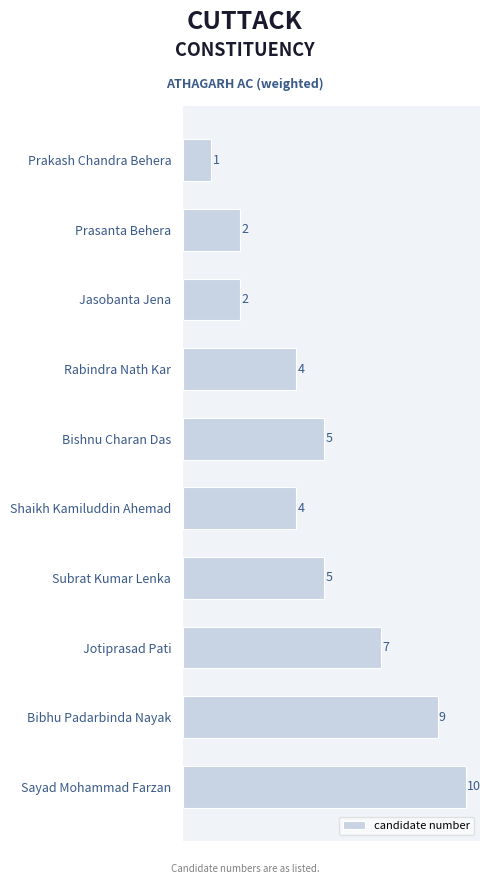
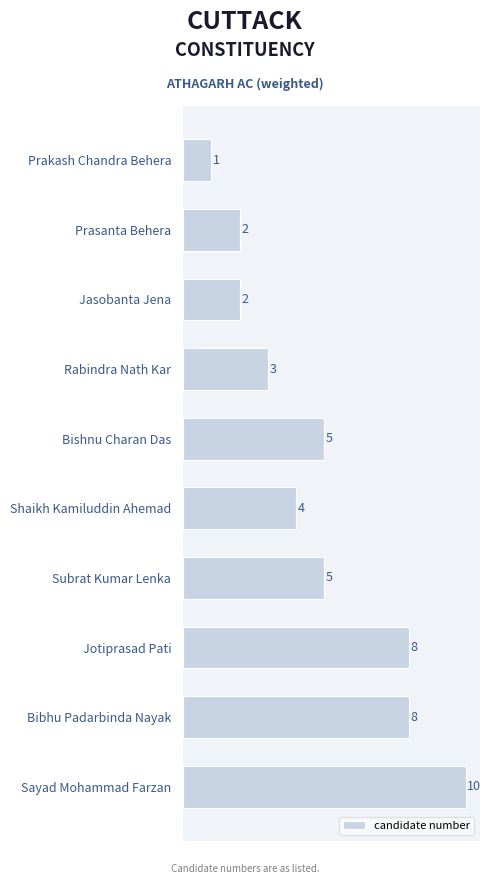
Rabindra Nath Kar: 4 -> 3
Jotiprasad Pati: 7 -> 8
Bibhu Padarbinda Nayak: 9 -> 8
